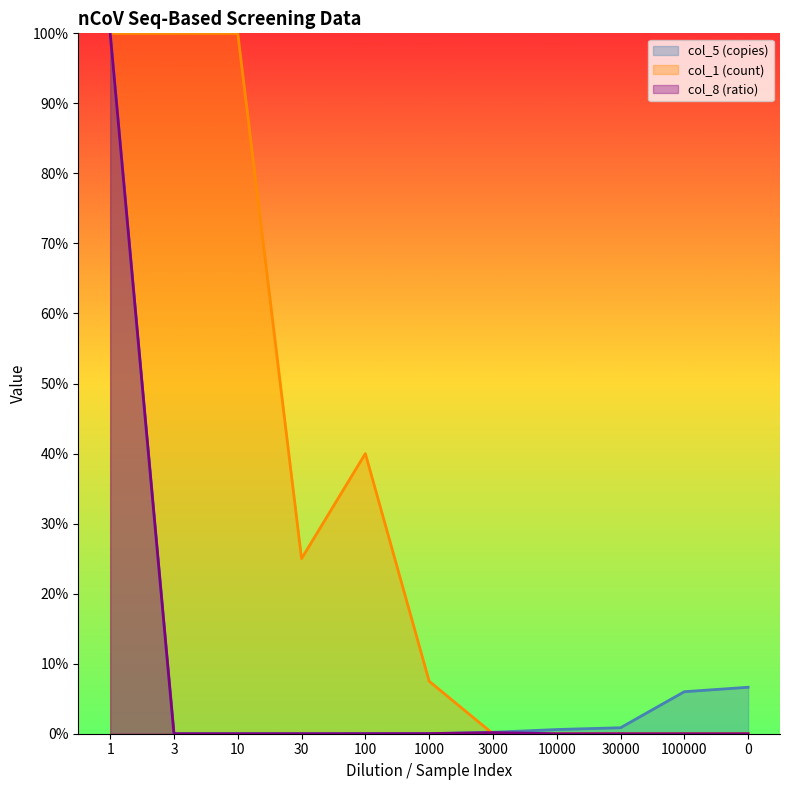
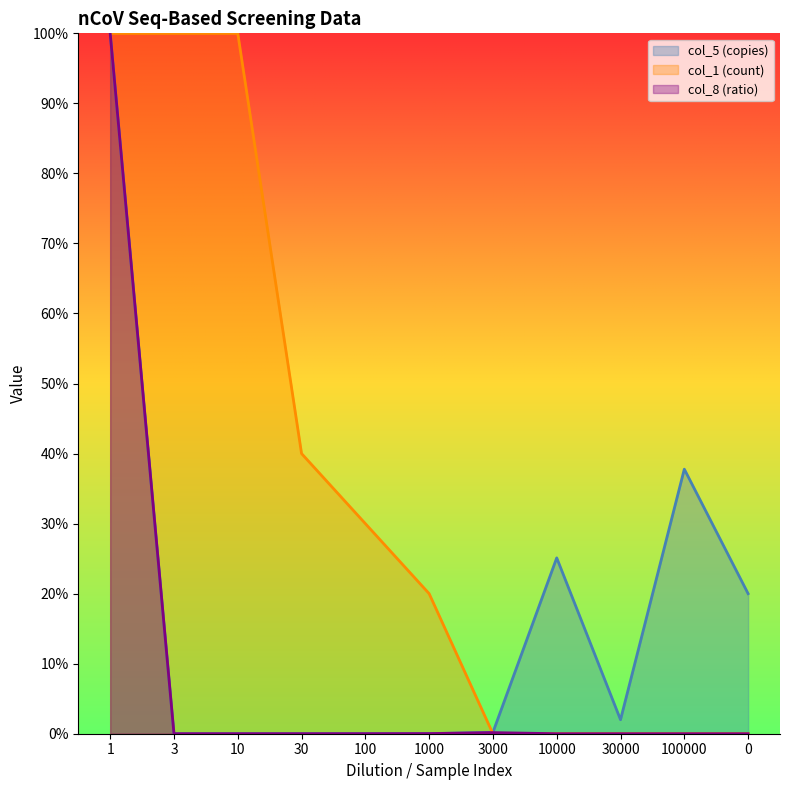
col_1 (count), 30: 25% -> 40%
col_1 (count), 100: 40% -> 30%
col_1 (count), 1000: 8% -> 20%
col_5 (copies), 10000: 1% -> 25%
col_5 (copies), 30000: 1% -> 2%
col_5 (copies), 100000: 6% -> 38%
col_5 (copies), 0: 7% -> 20%
